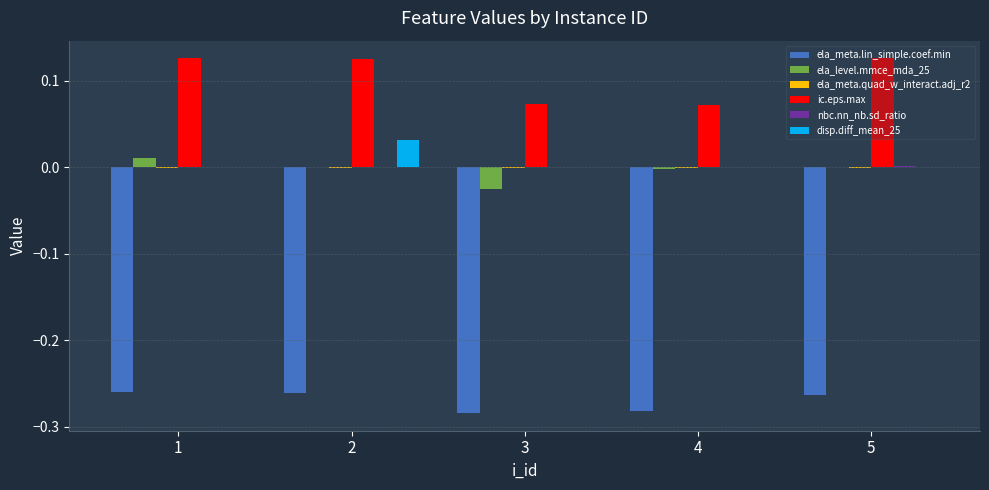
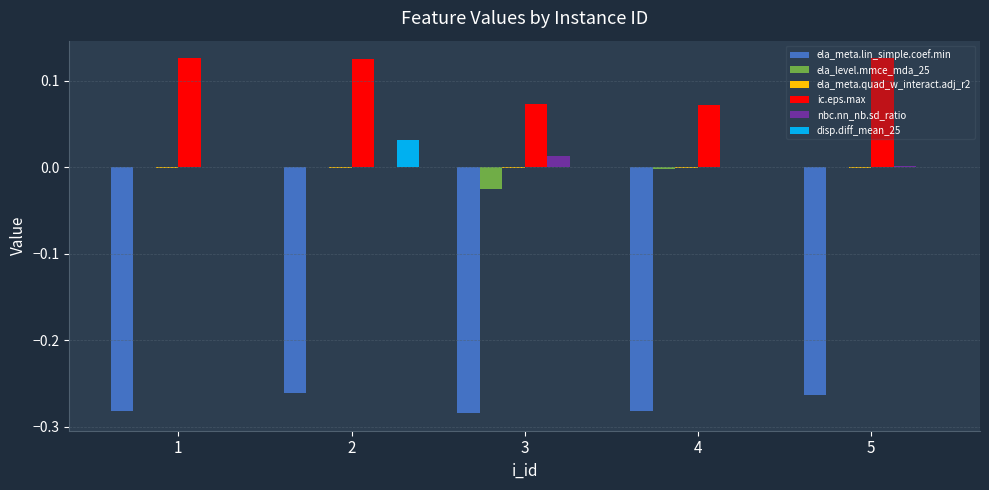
ela_meta.lin_simple.coef.min, 1: -0.26 -> -0.28
ela_level.mmce_mda_25, 1: 0.01 -> 0.00
nbc.nn_nb.sd_ratio, 3: 0.00 -> 0.01
